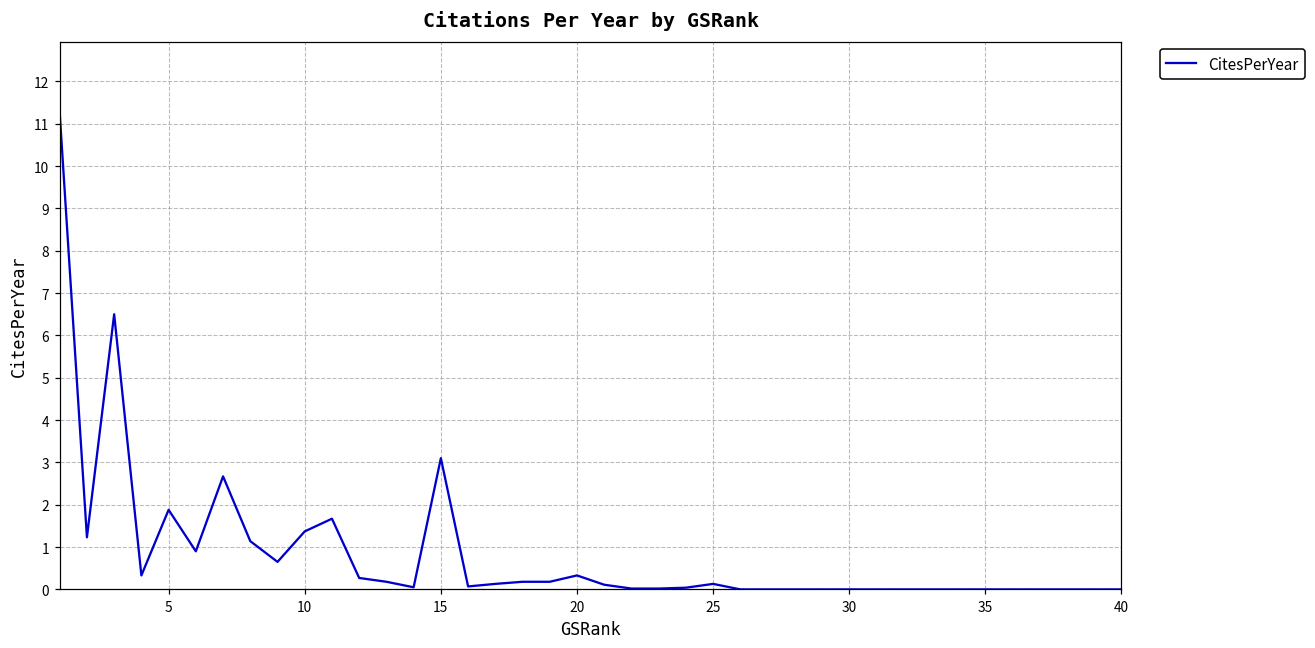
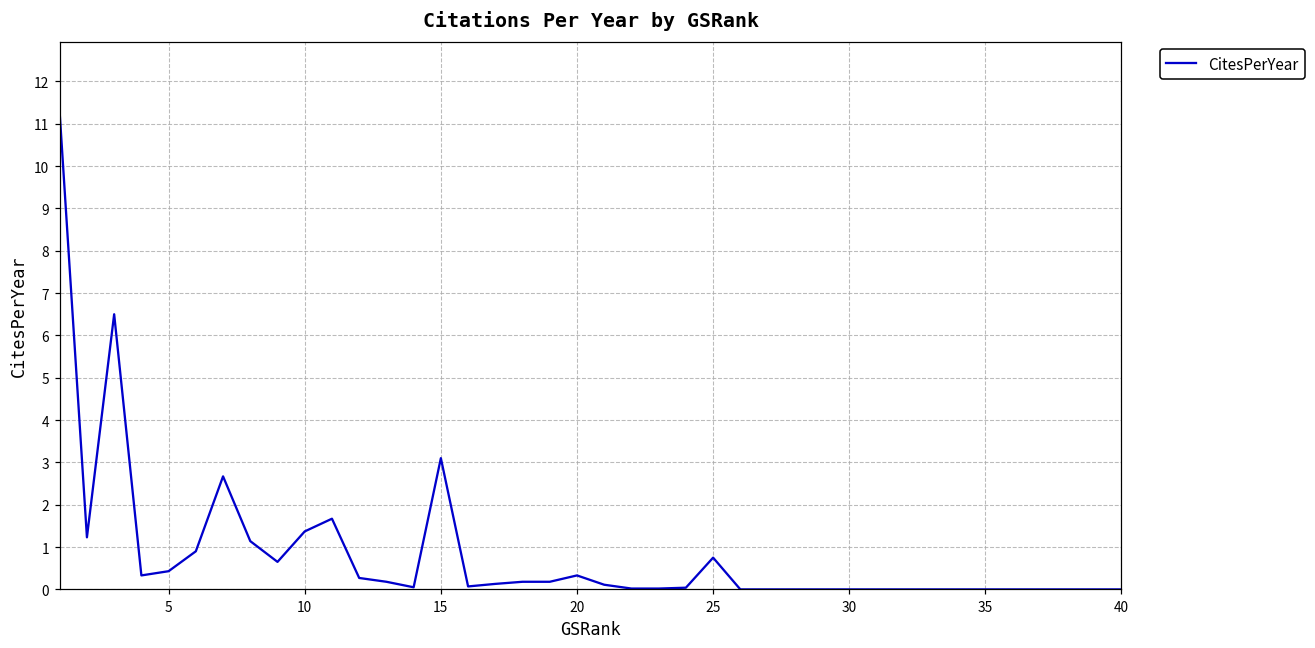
5: 1.9 -> 0.4
25: 0.1 -> 0.8
